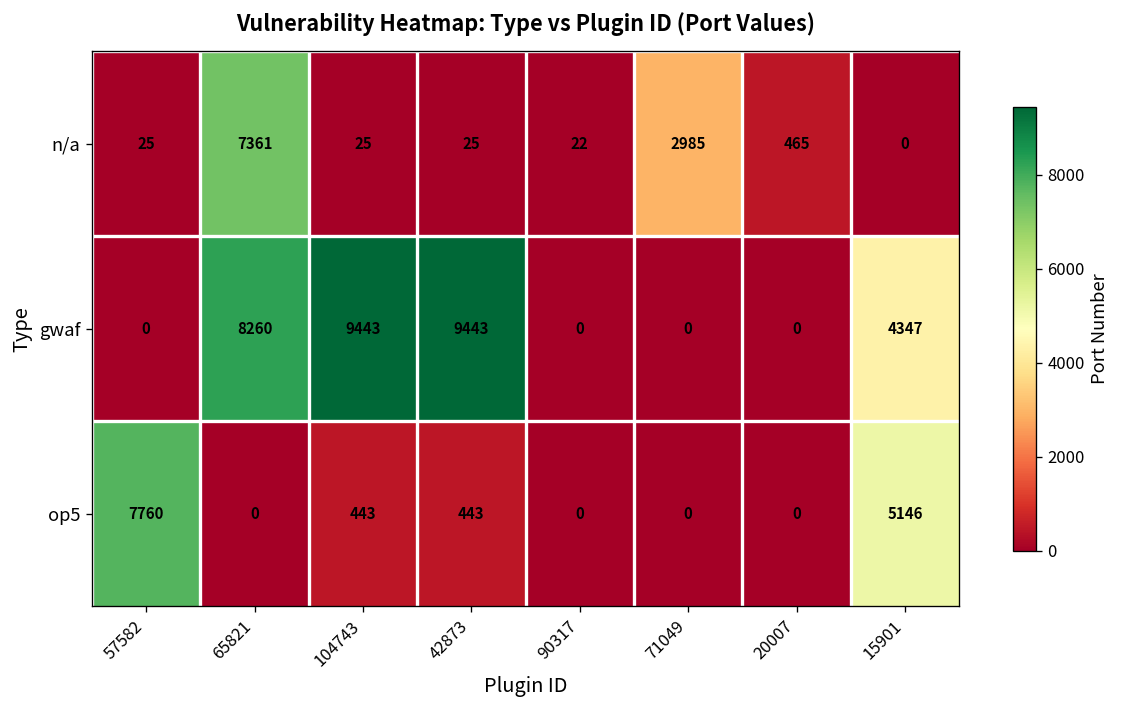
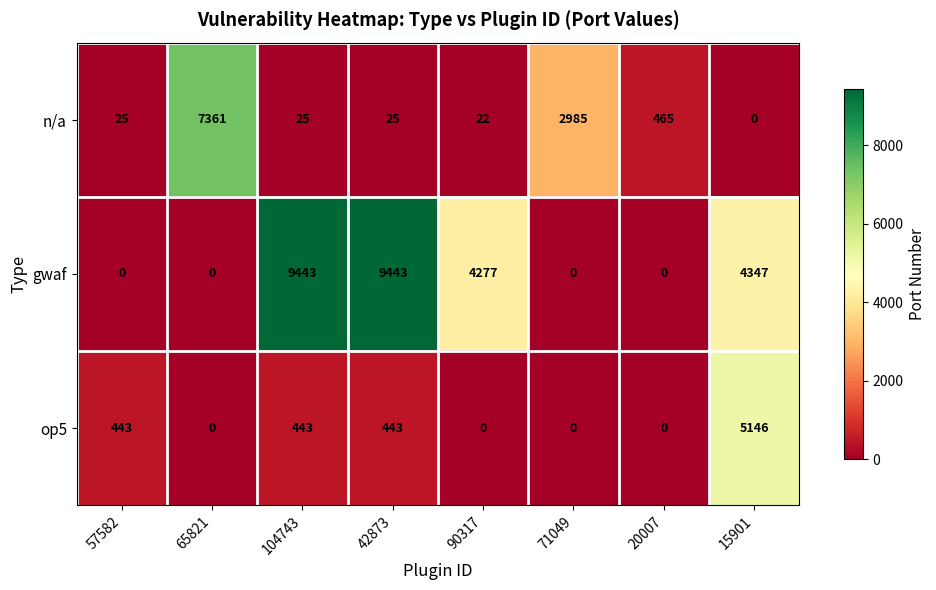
gwaf, 65821: 8260 -> 0
gwaf, 90317: 0 -> 4277
op5, 57582: 7760 -> 443
